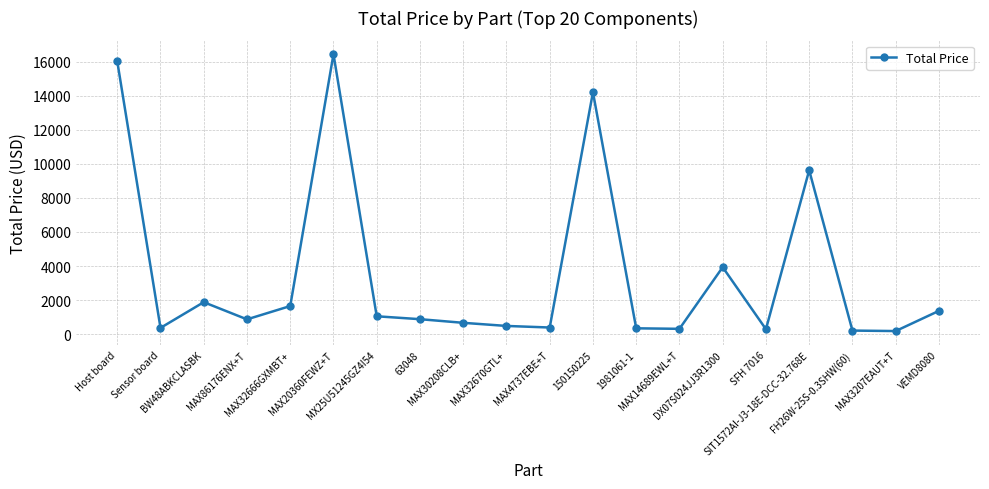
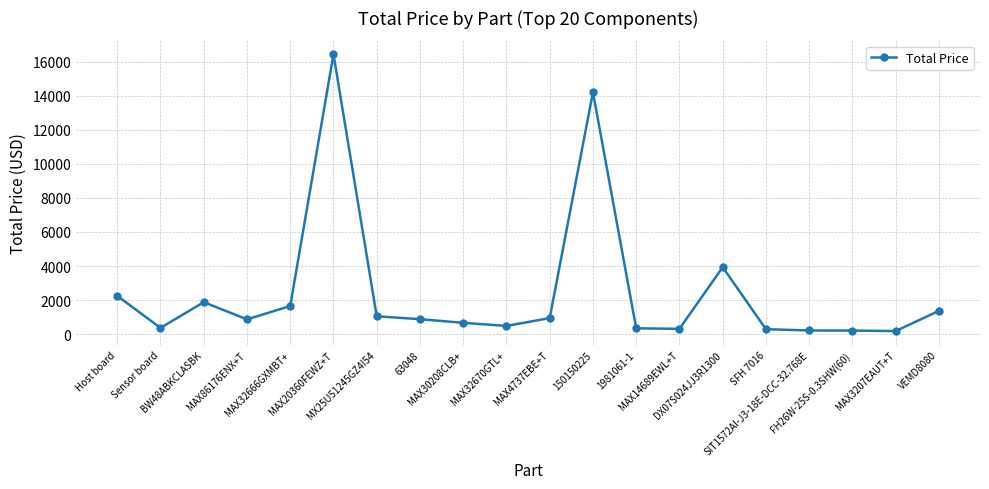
Host board: 16000 -> 2300
MAX4737EBE+T: 400 -> 900
SIT1572AI-J3-18E-DCC-32.768E: 9600 -> 200
